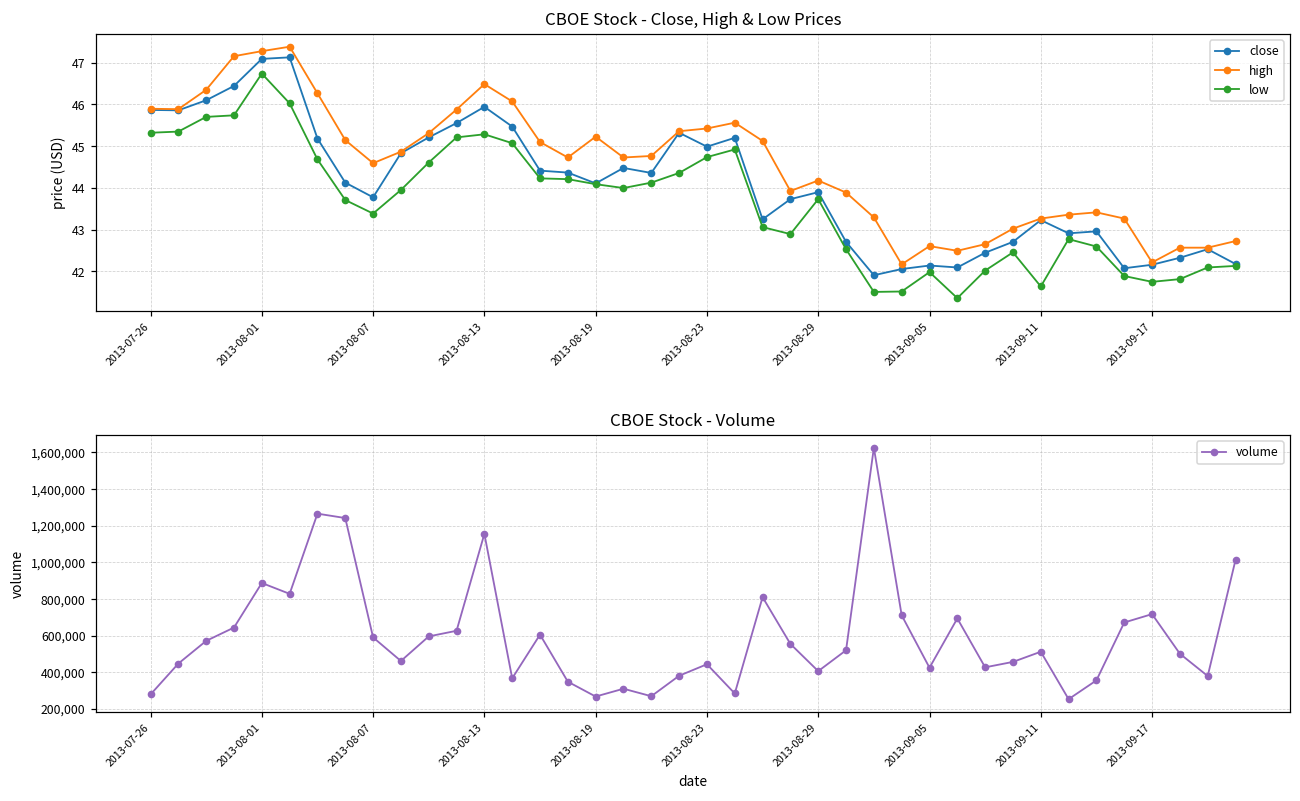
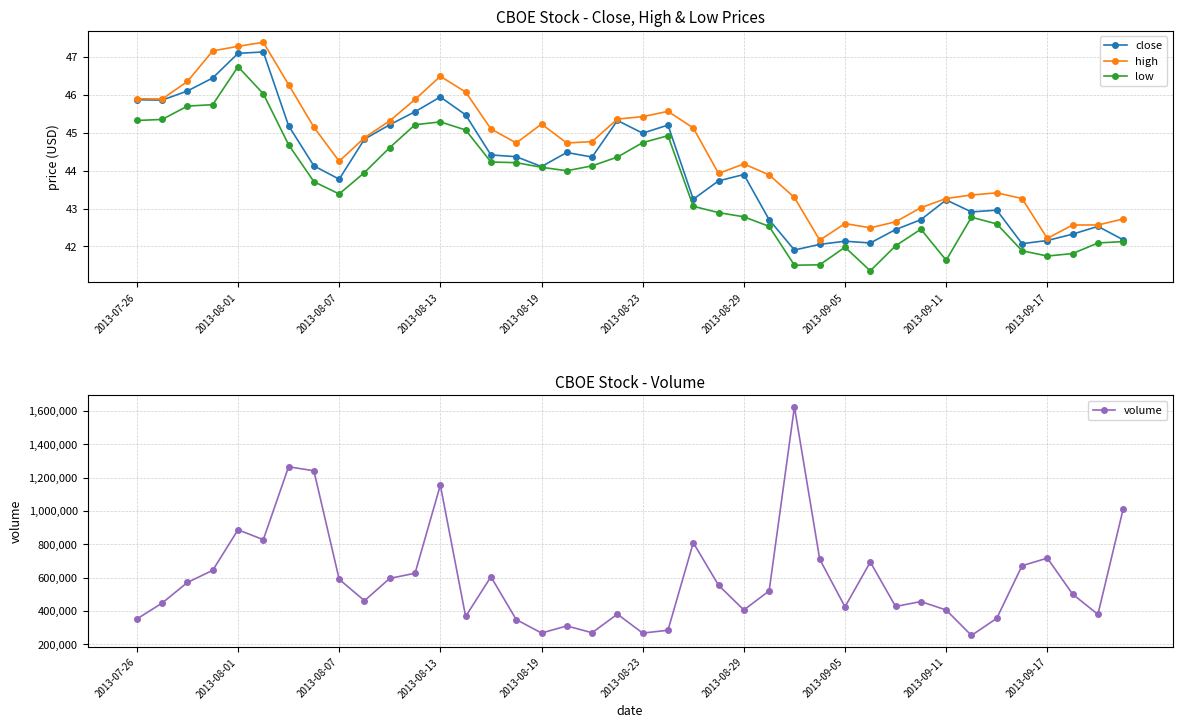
CBOE Stock - Close, High & Low Prices, high, 2013-08-07: 44.6 -> 44.2
CBOE Stock - Close, High & Low Prices, low, 2013-08-29: 43.7 -> 42.8
CBOE Stock - Volume, 2013-07-26: 280,000 -> 350,000
CBOE Stock - Volume, 2013-08-23: 440,000 -> 270,000
CBOE Stock - Volume, 2013-09-11: 510,000 -> 410,000
